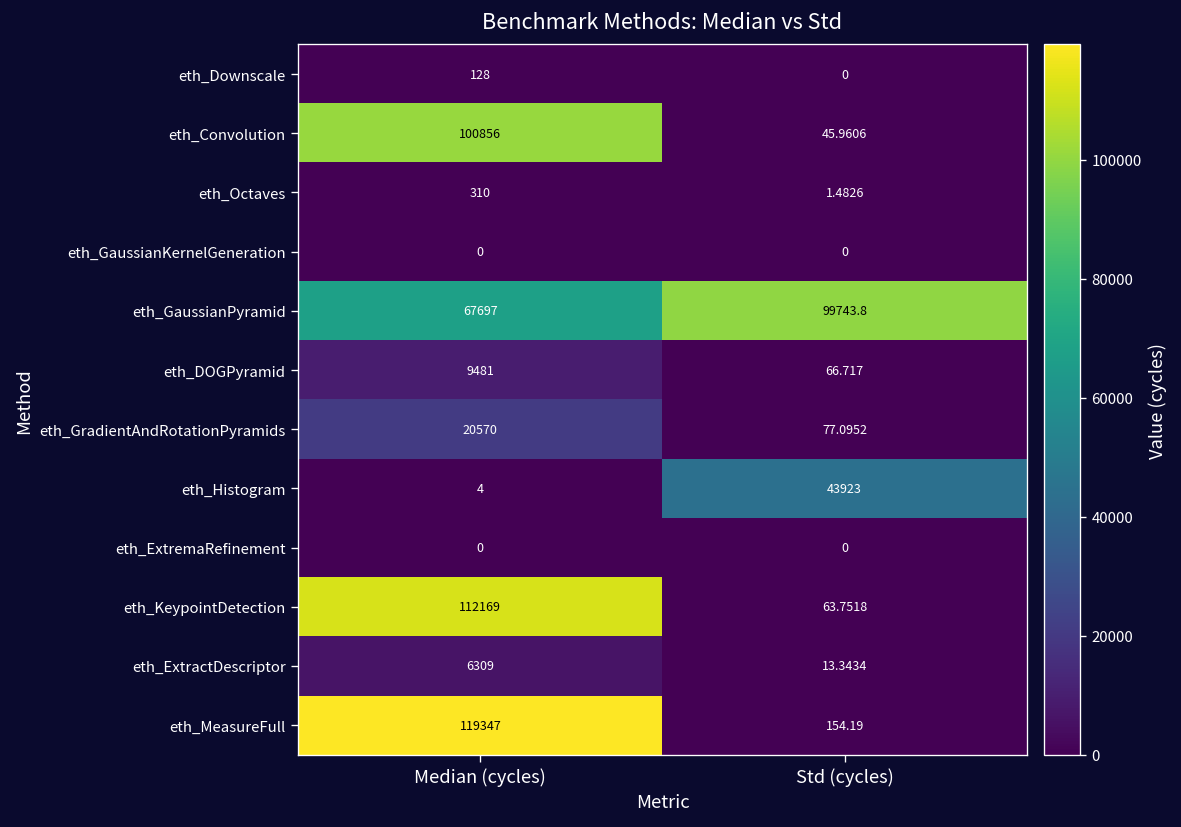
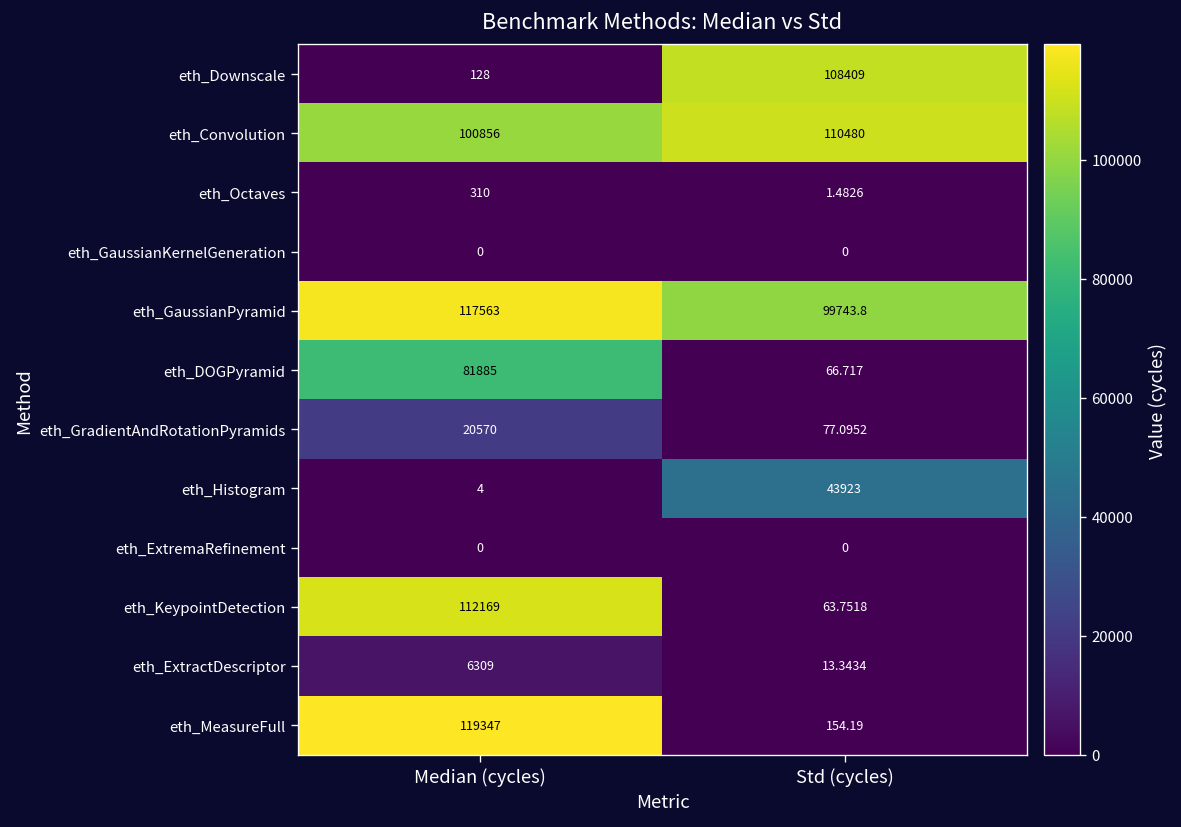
eth_Downscale, Std (cycles): 0 -> 108409
eth_Convolution, Std (cycles): 45.9606 -> 110480
eth_GaussianPyramid, Median (cycles): 67697 -> 117563
eth_DOGPyramid, Median (cycles): 9481 -> 81885
